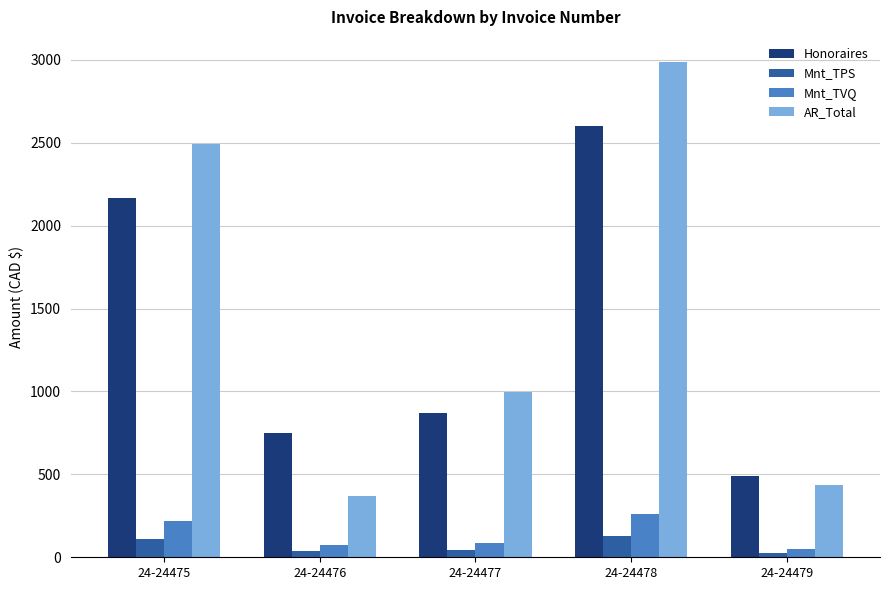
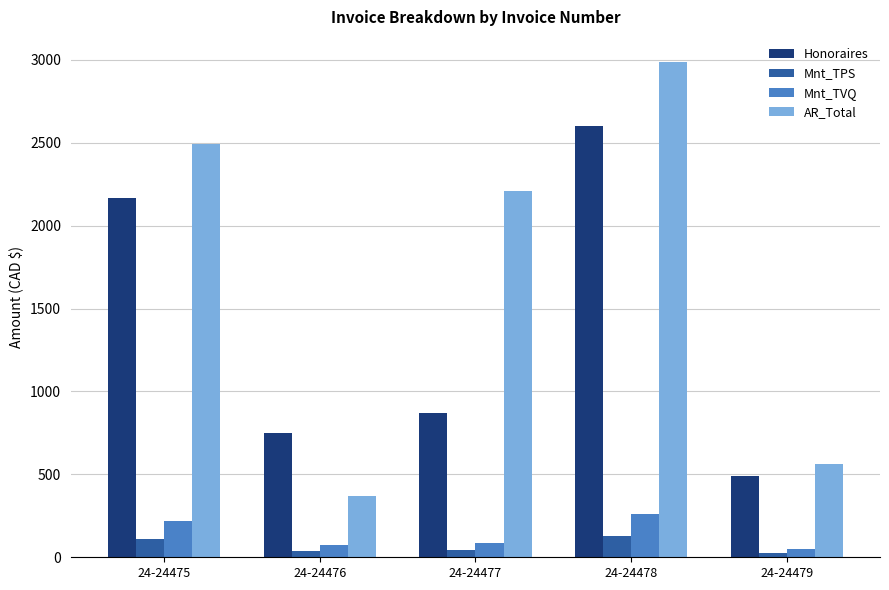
AR_Total, 24-24477: 1000 -> 2210
AR_Total, 24-24479: 440 -> 560
